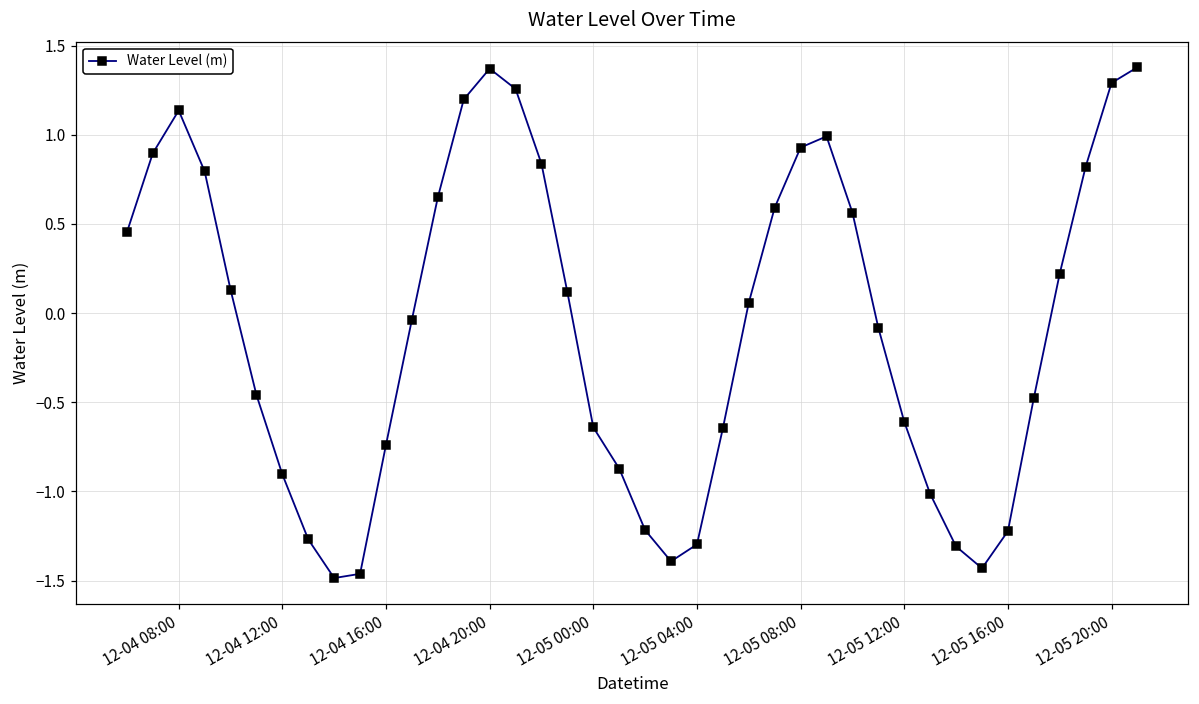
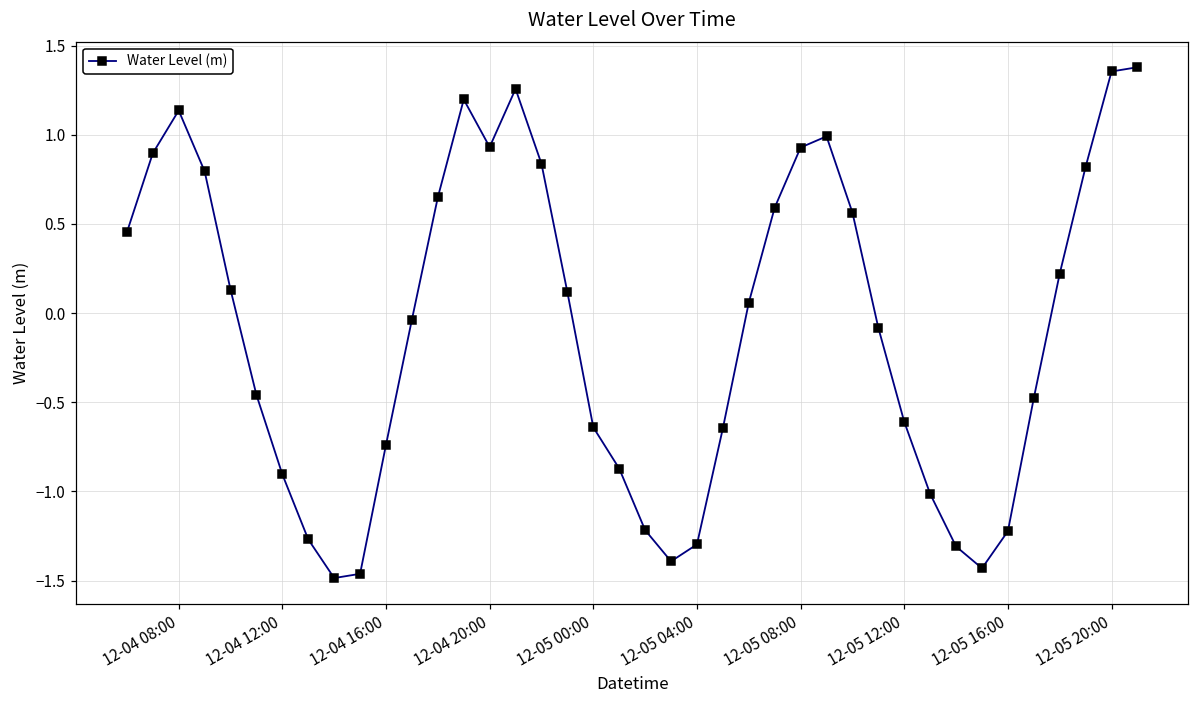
12-04 20:00: 1.37 -> 0.93
12-05 20:00: 1.29 -> 1.35
